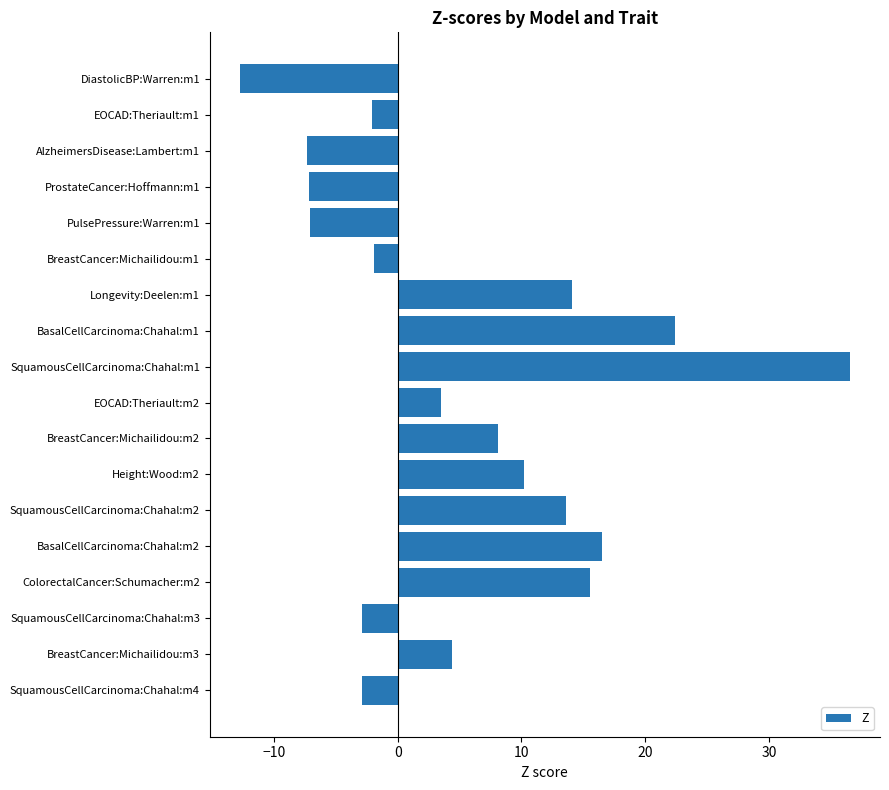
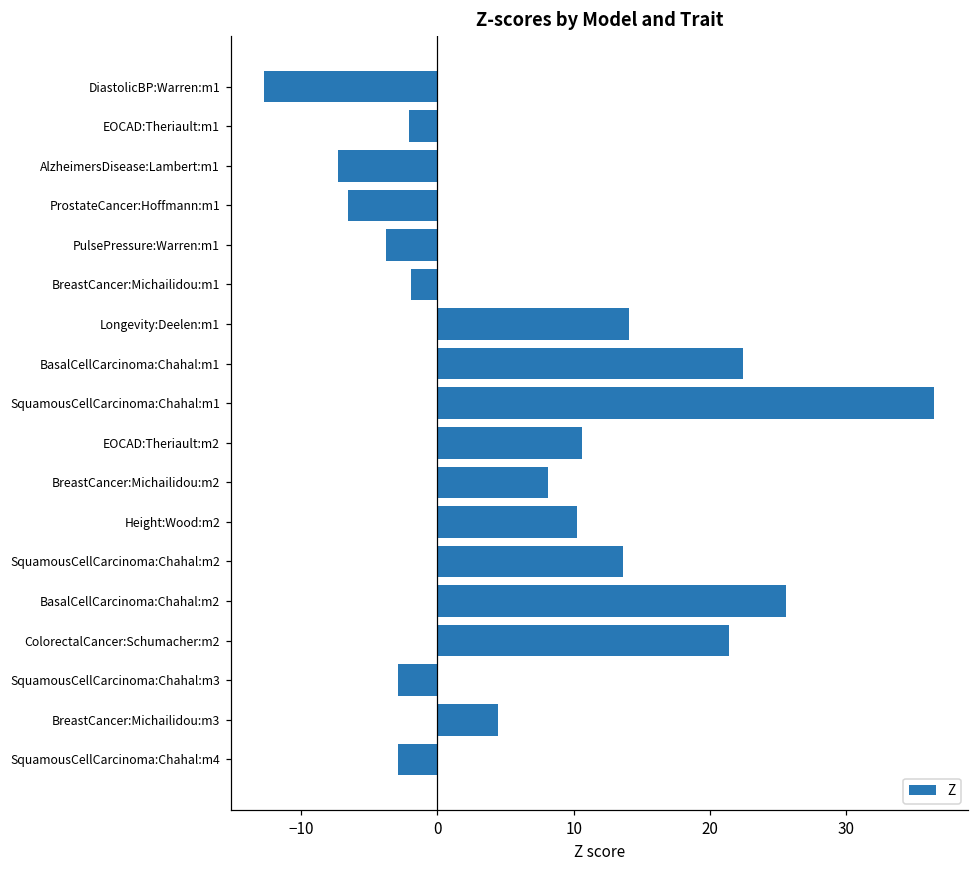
ProstateCancer:Hoffmann:m1: -7.2 -> -6.5
PulsePressure:Warren:m1: -7.1 -> -3.8
EOCAD:Theriault:m2: 3.5 -> 10.6
BasalCellCarcinoma:Chahal:m2: 16.5 -> 25.6
ColorectalCancer:Schumacher:m2: 15.6 -> 21.4
